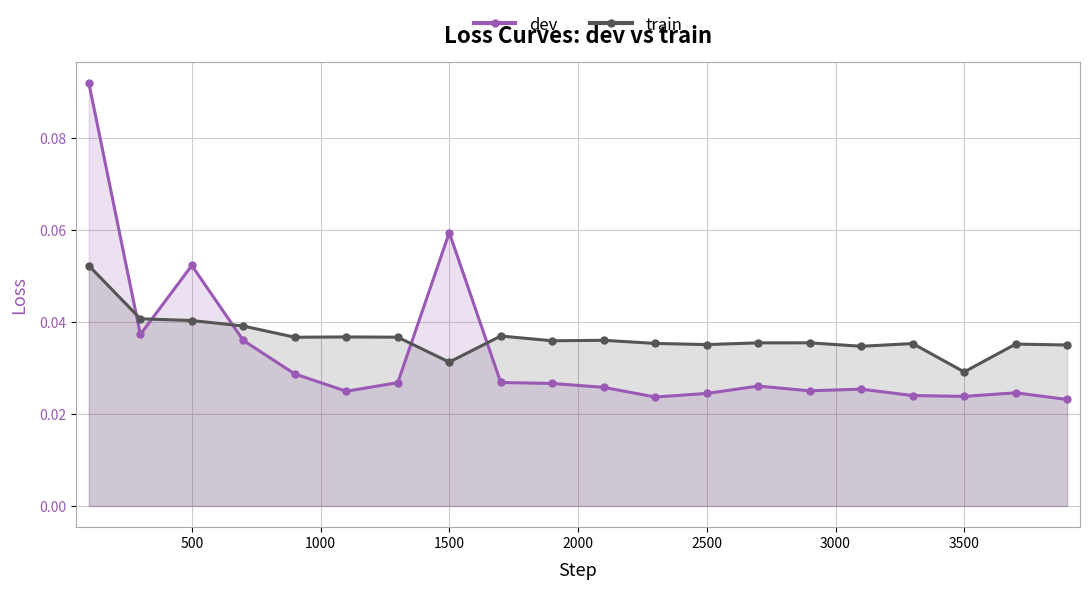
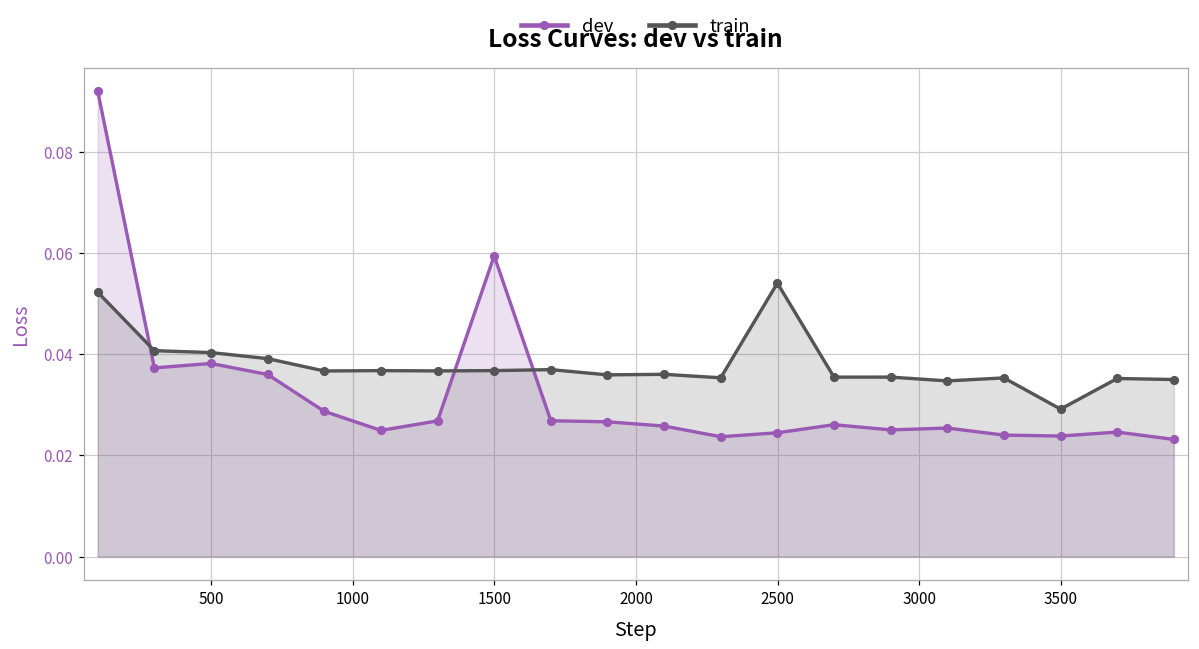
dev, 500: 0.052 -> 0.038
train, 1500: 0.031 -> 0.037
train, 2500: 0.035 -> 0.054
